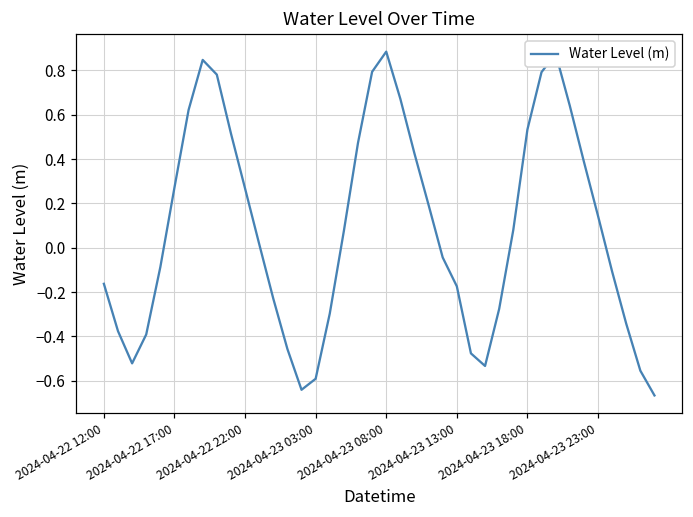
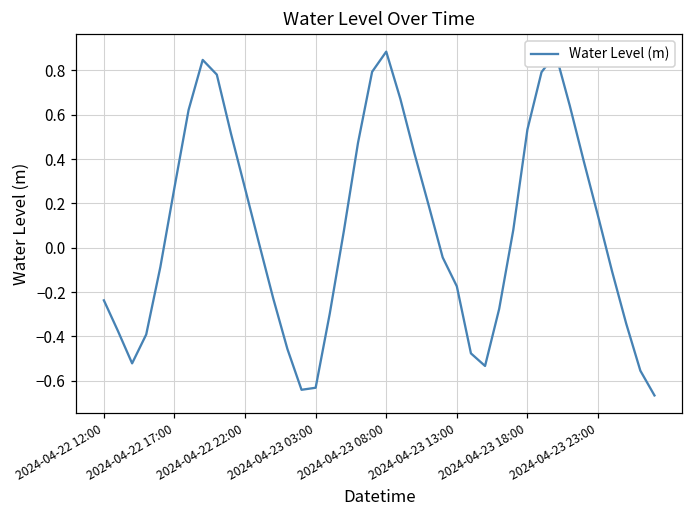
2024-04-22 12:00: -0.16 -> -0.24
2024-04-23 03:00: -0.59 -> -0.63
